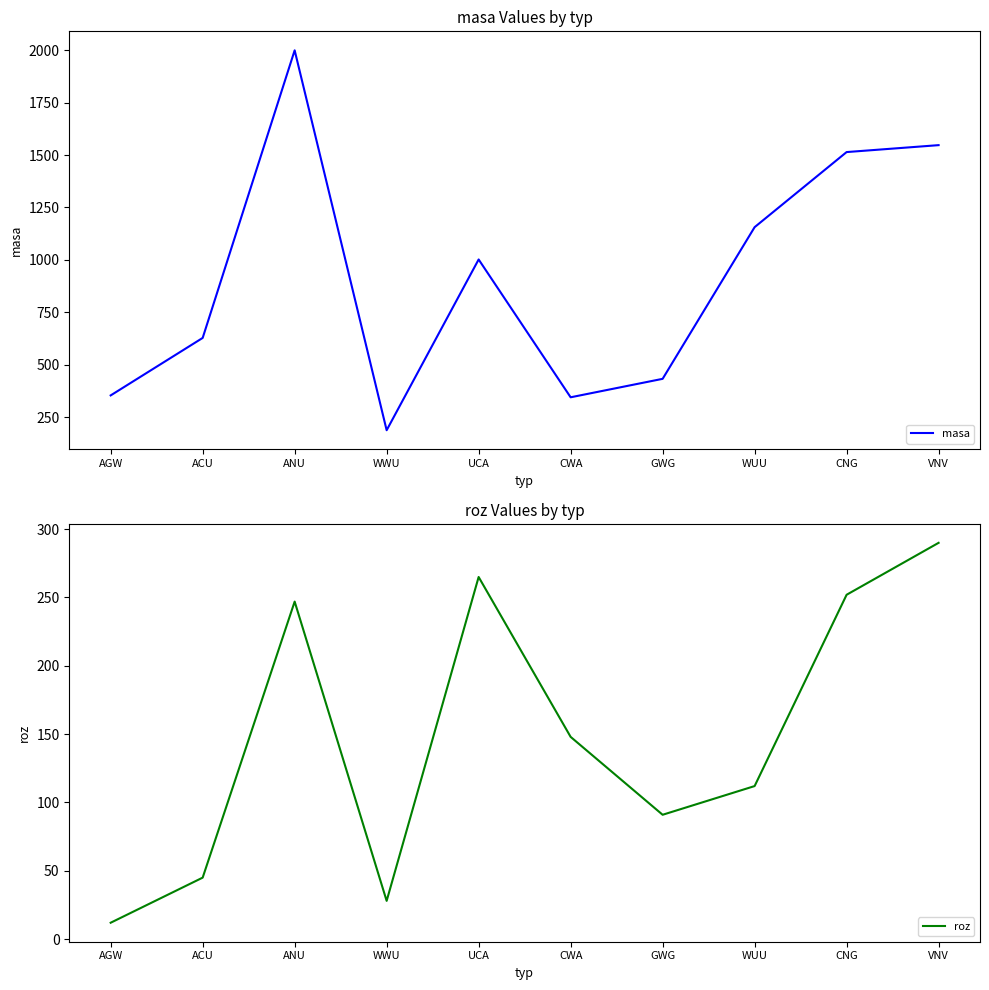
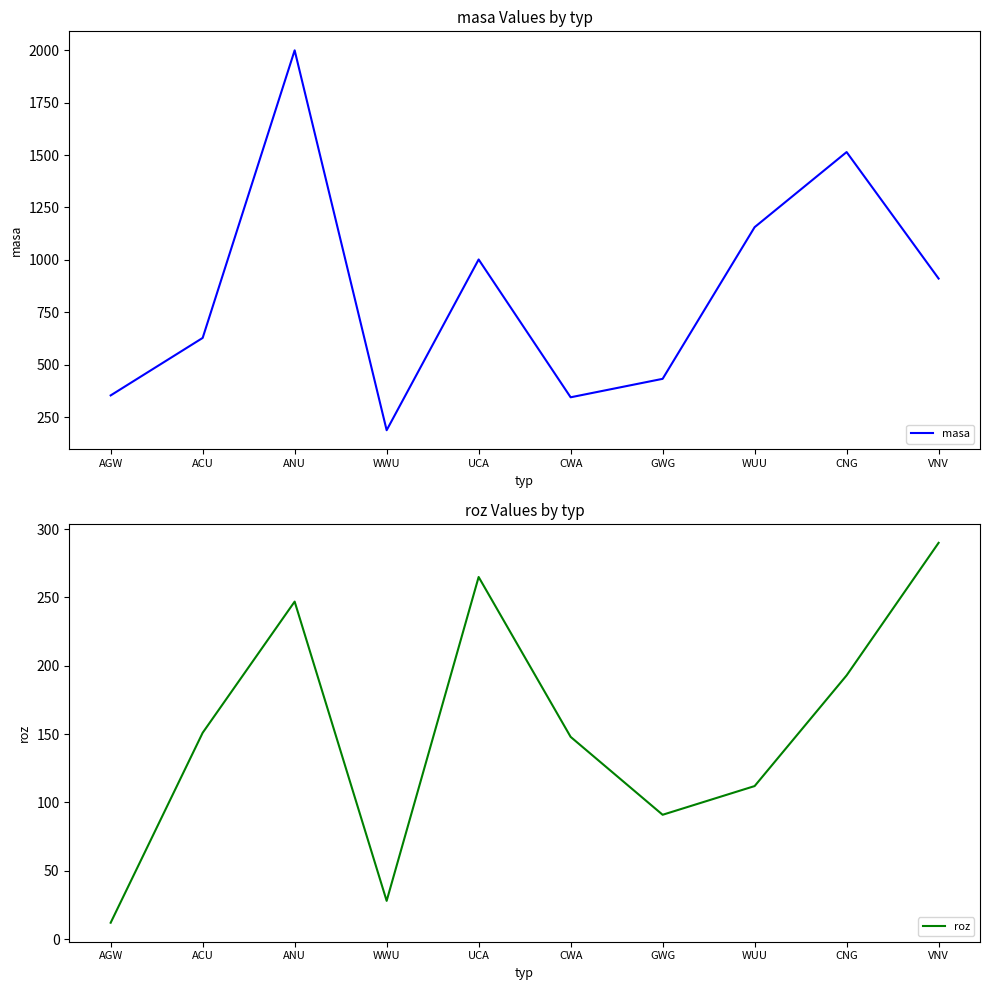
masa Values by typ, VNV: 1550 -> 910
roz Values by typ, ACU: 45 -> 151
roz Values by typ, CNG: 252 -> 193
